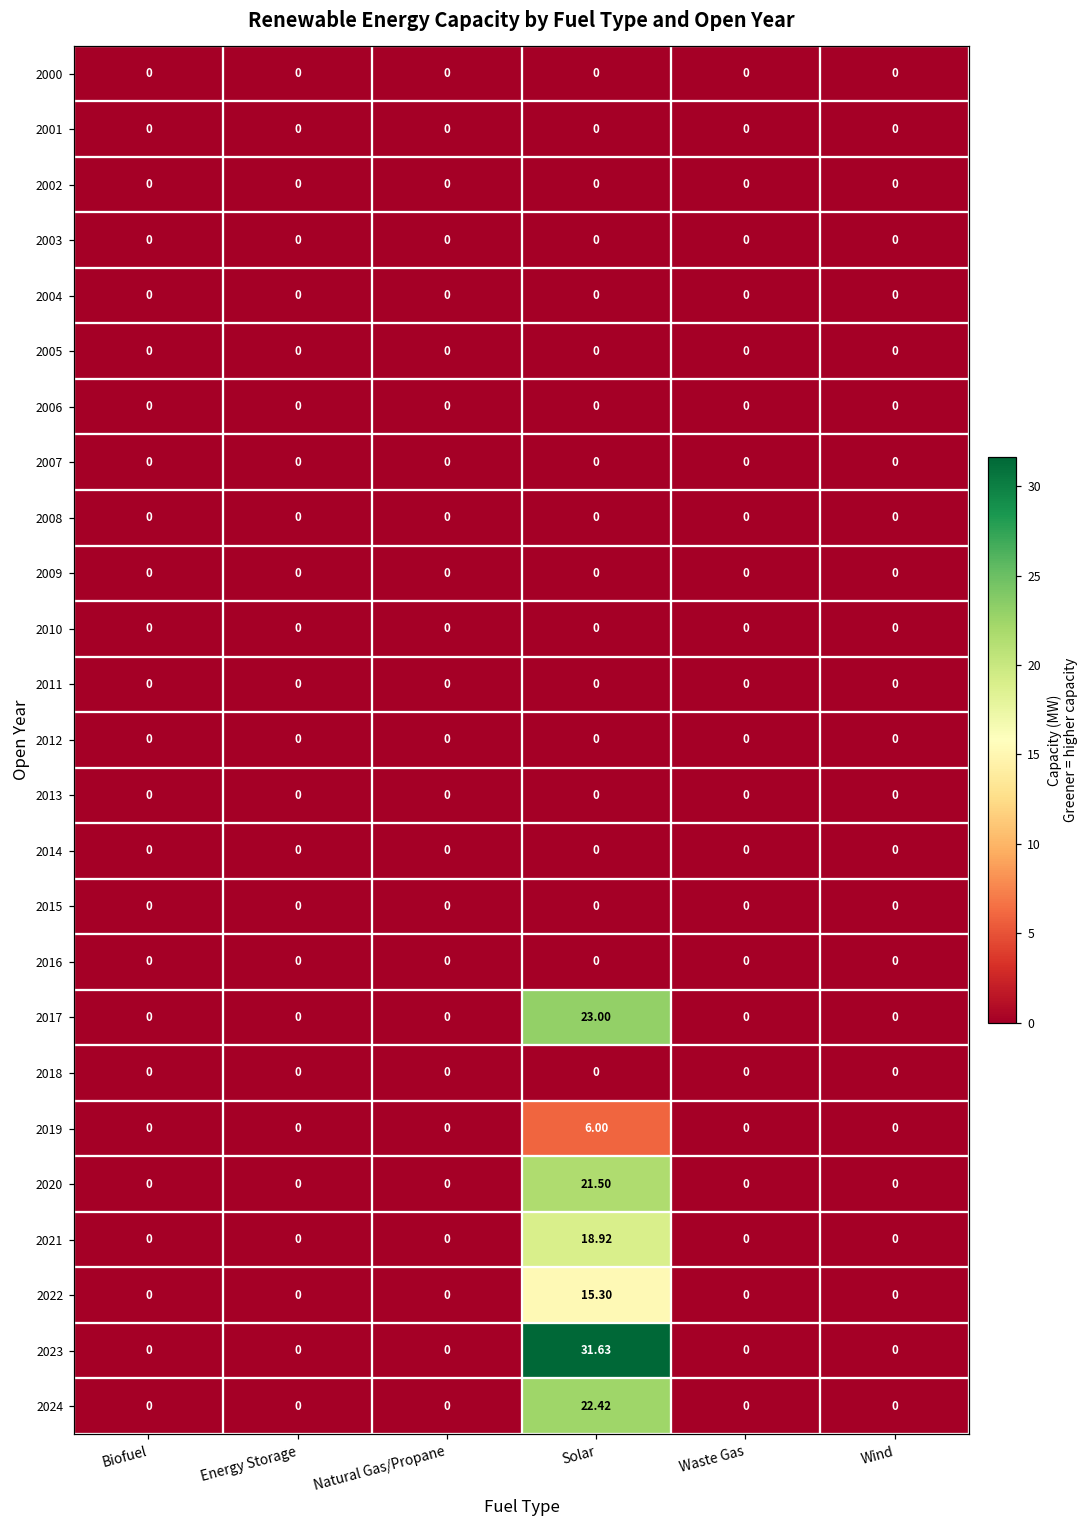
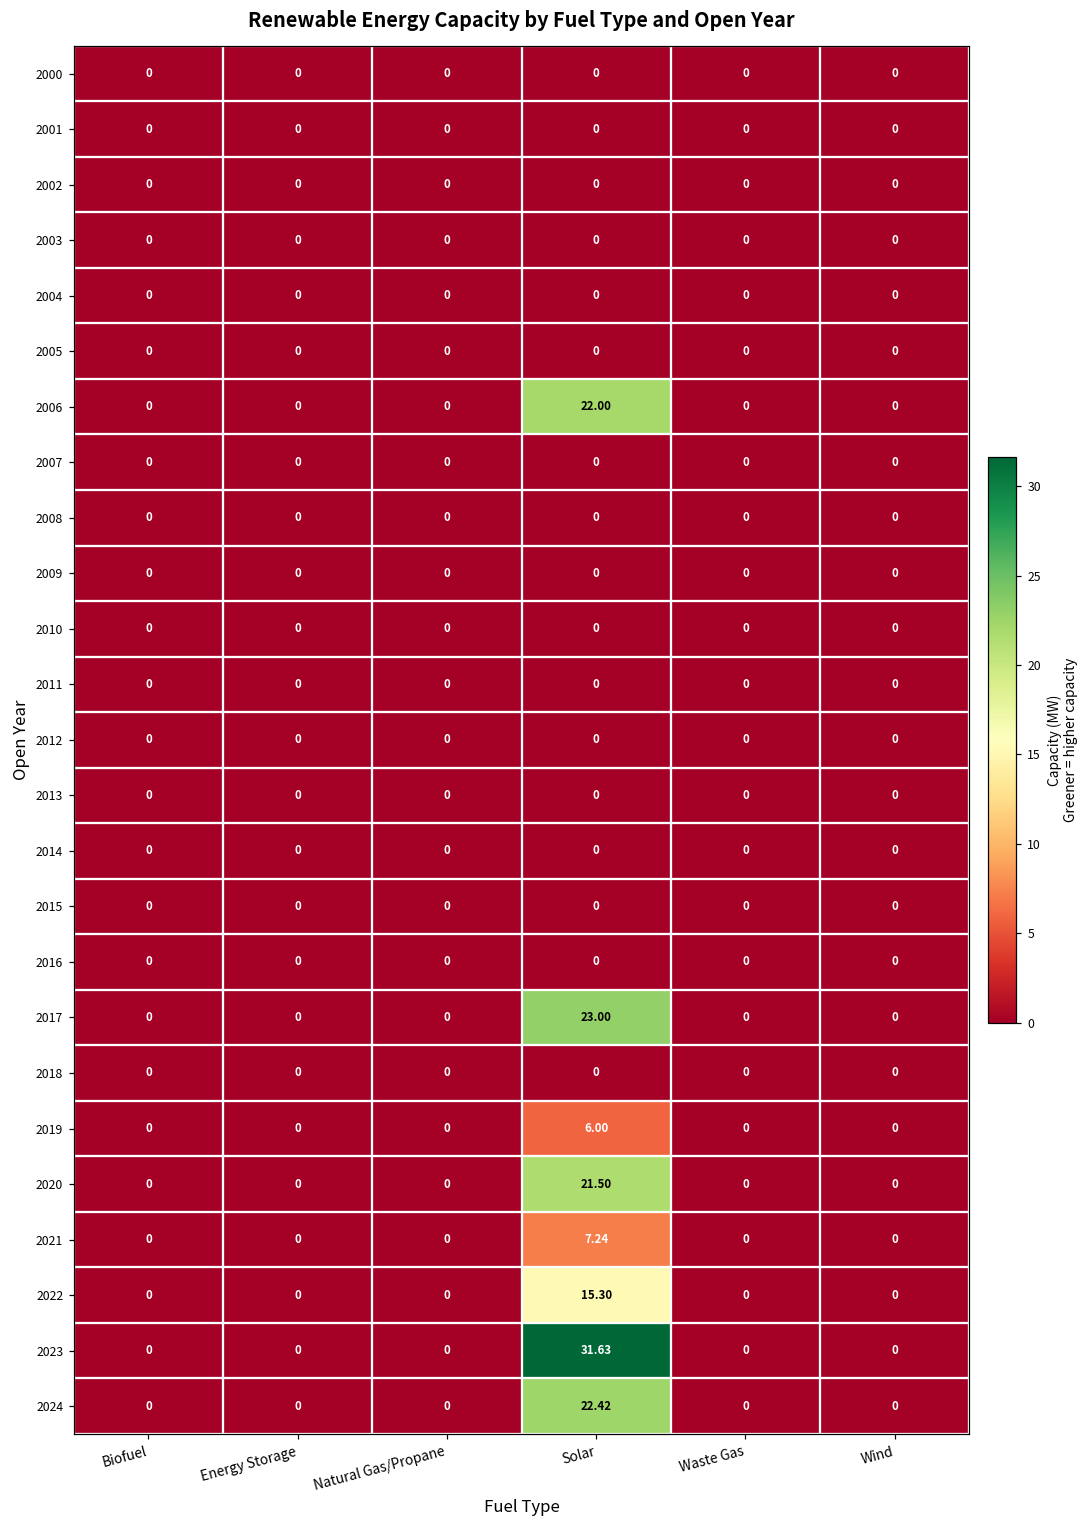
2006, Solar: 0 -> 22.00
2021, Solar: 18.92 -> 7.24
